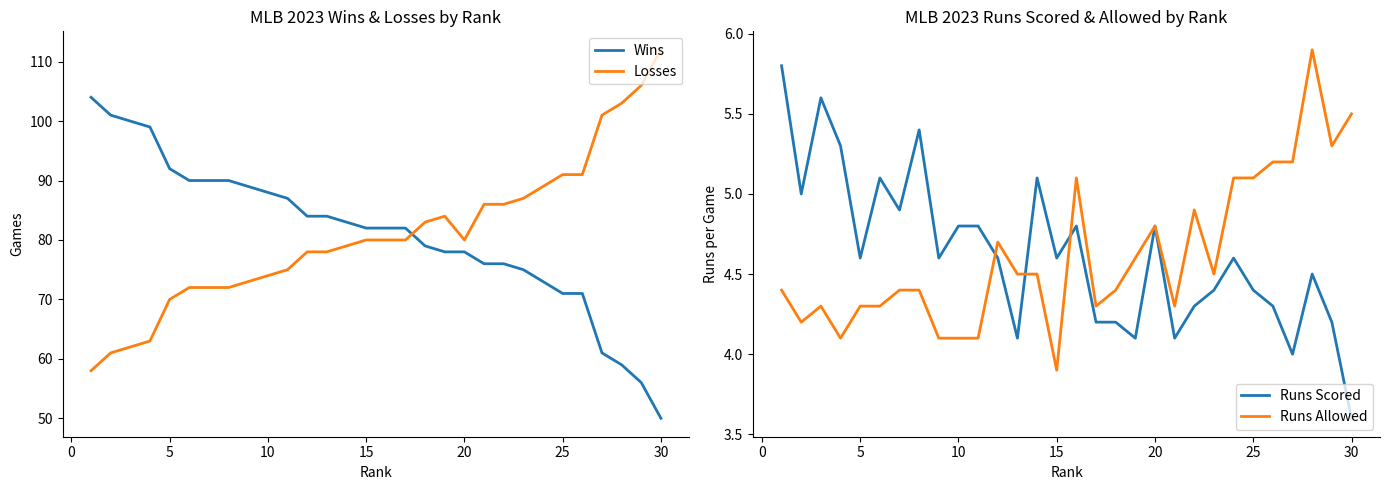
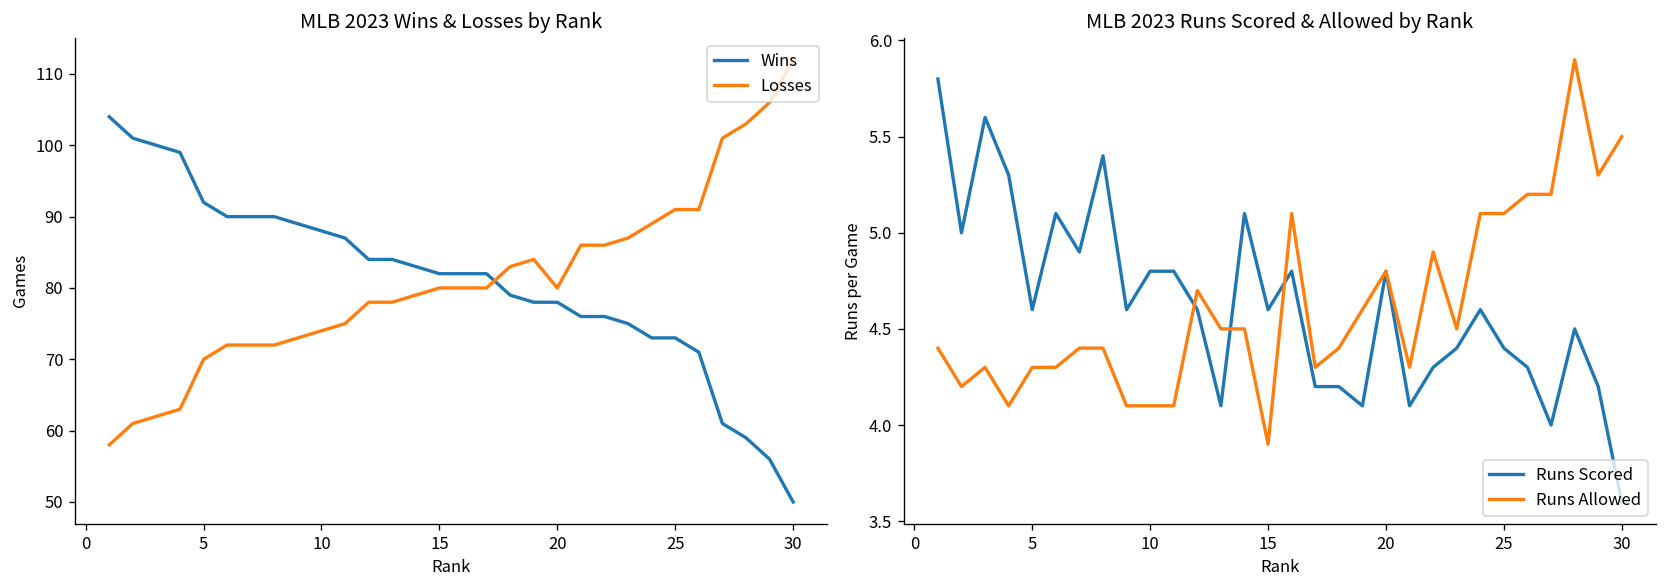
MLB 2023 Wins & Losses by Rank, Wins, 25: 71 -> 73
